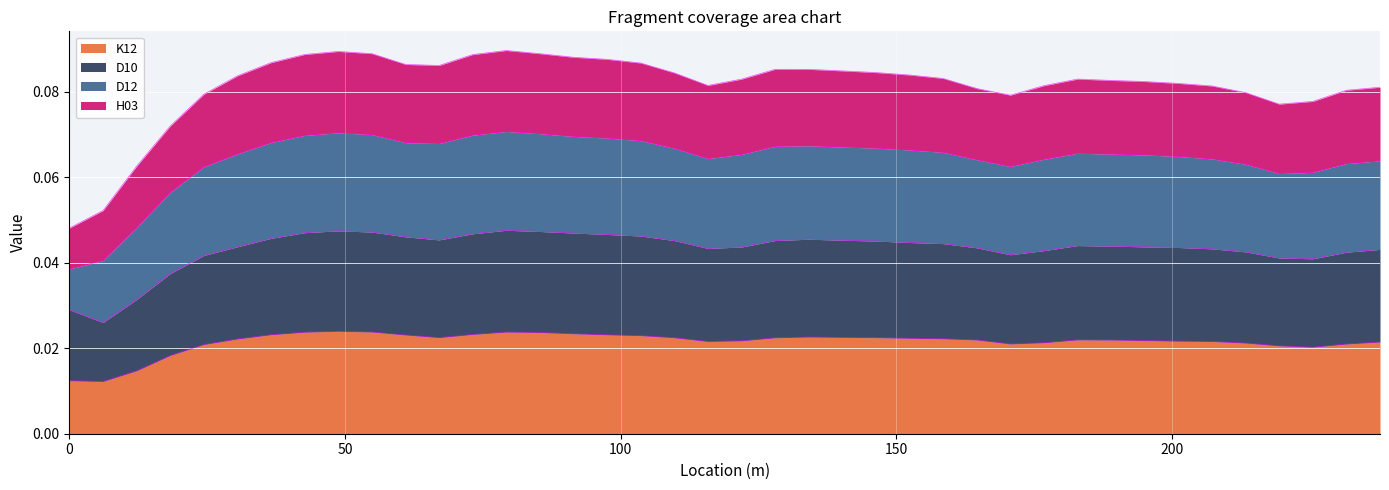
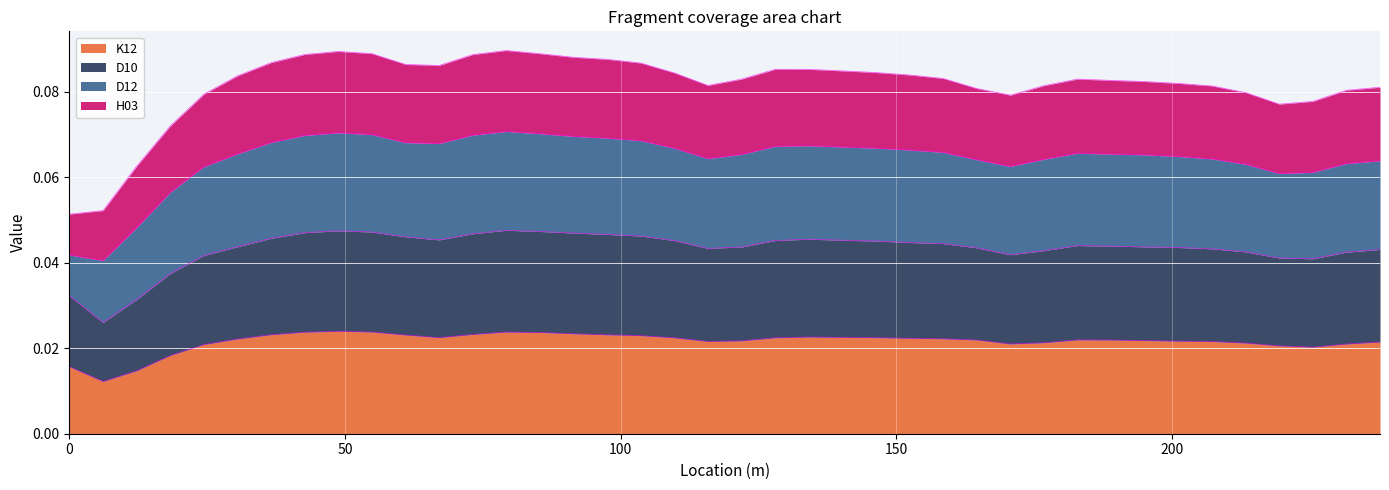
K12, 0: 0.012 -> 0.016
